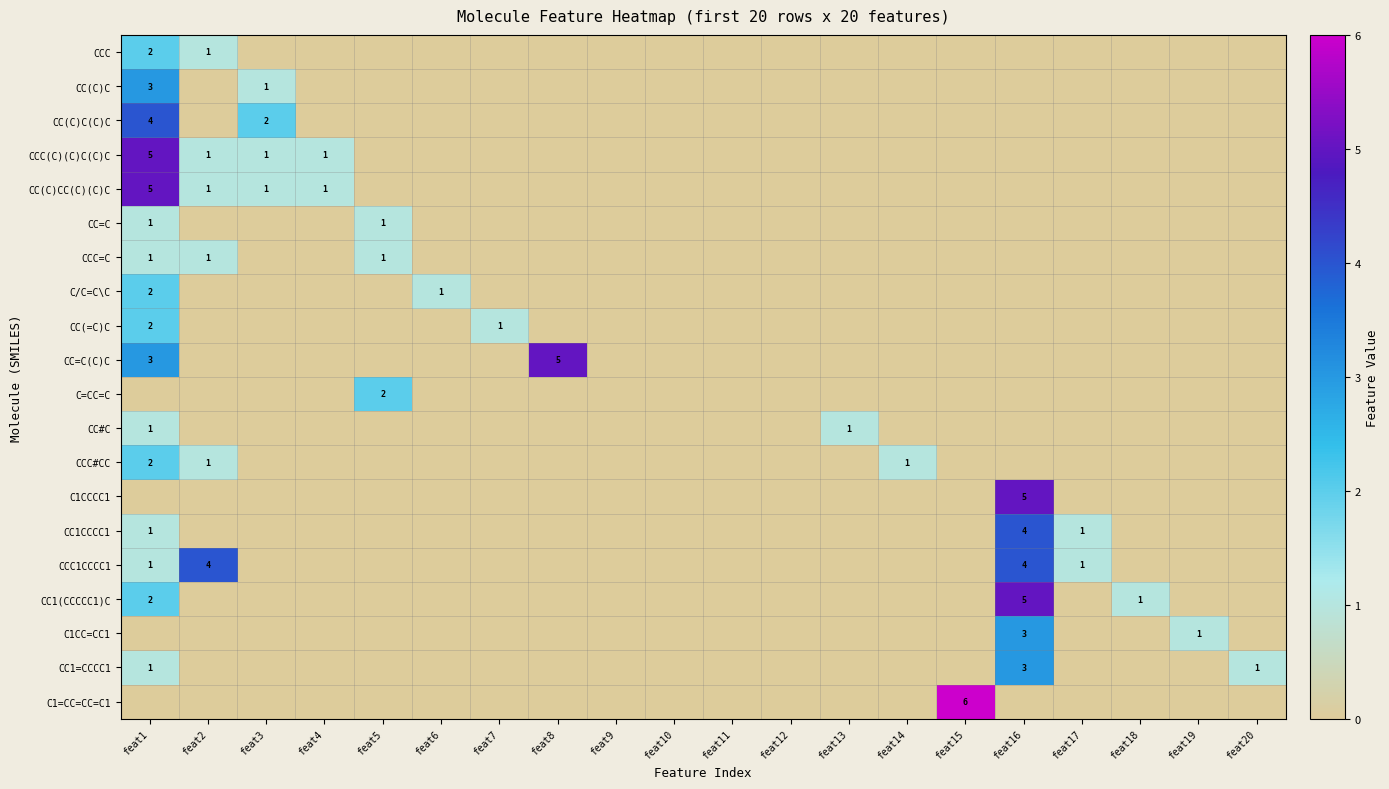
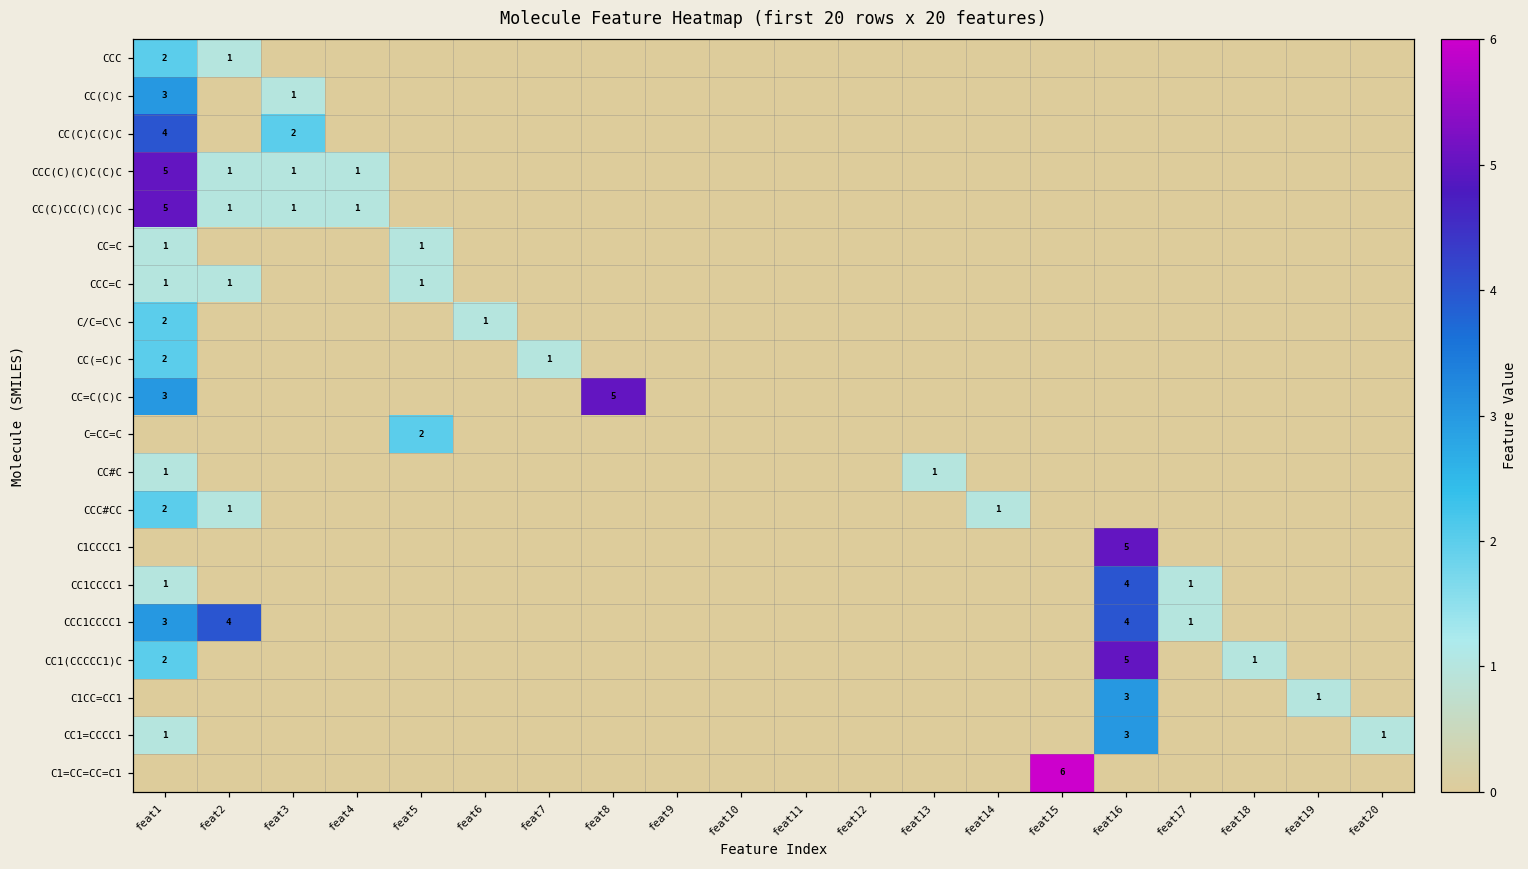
CCC1CCCC1, feat1: 1 -> 3
